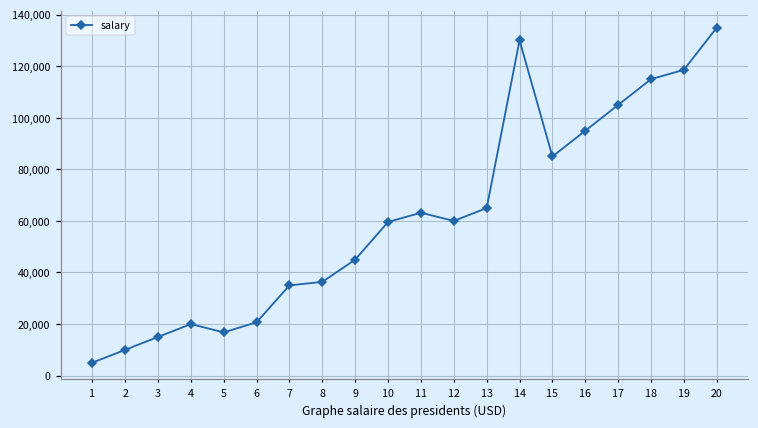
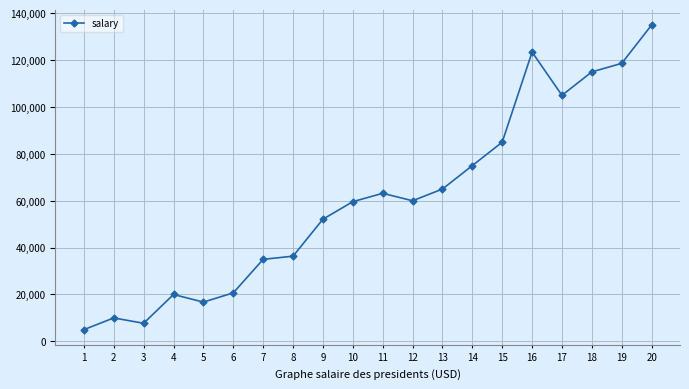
3: 15,000 -> 8,000
9: 45,000 -> 52,000
14: 130,000 -> 75,000
16: 95,000 -> 123,000
